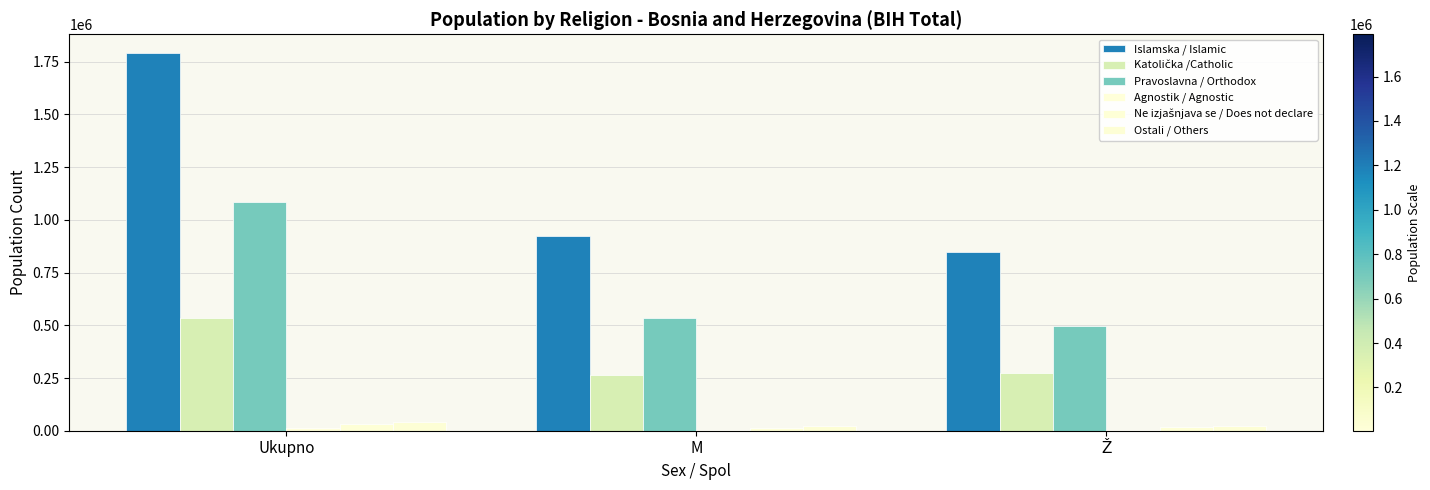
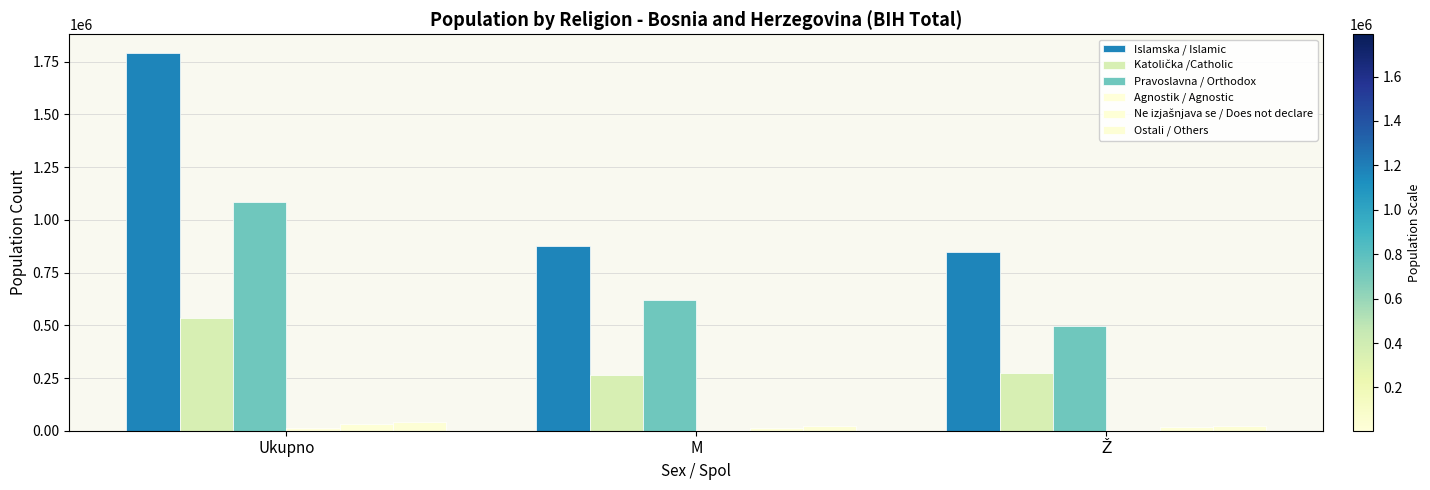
Islamska / Islamic, M: 930000 -> 880000
Pravoslavna / Orthodox, M: 530000 -> 620000
